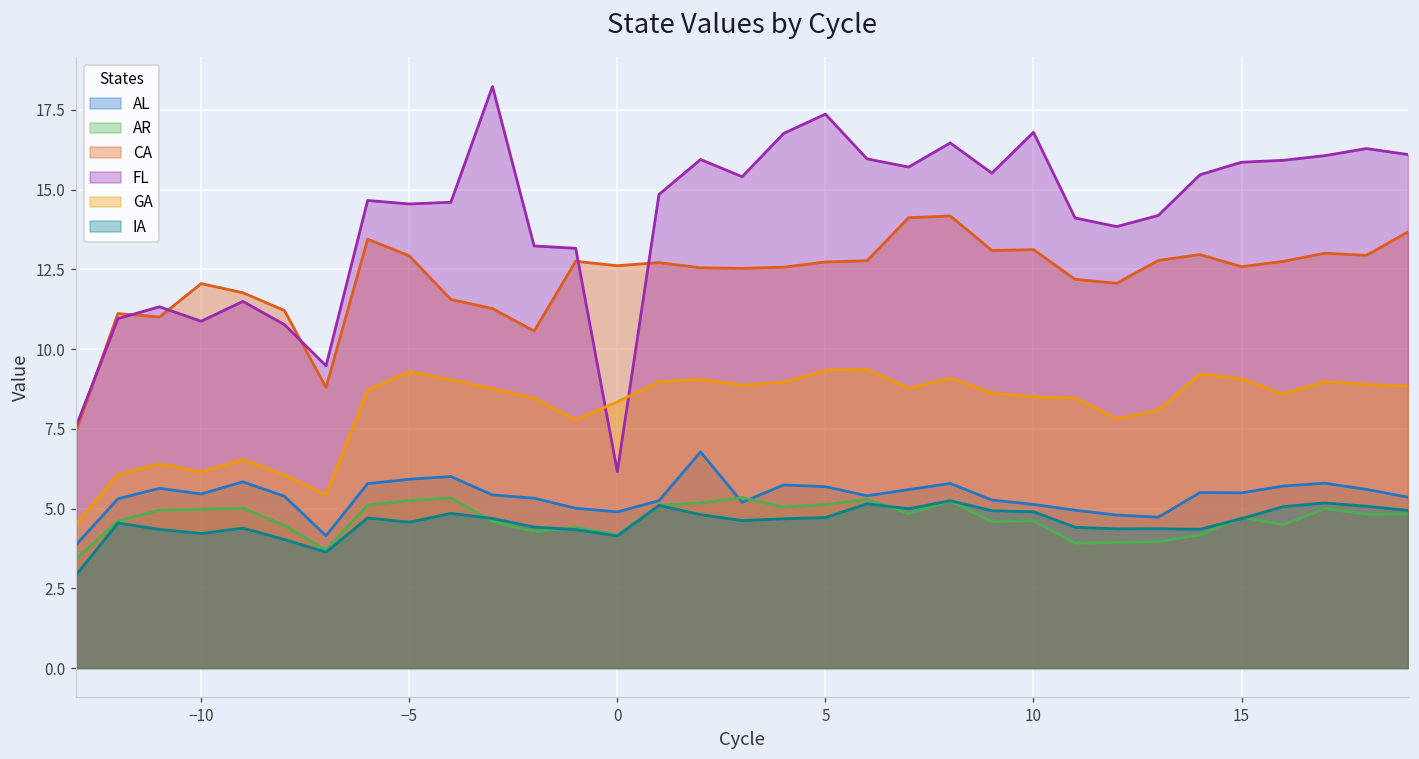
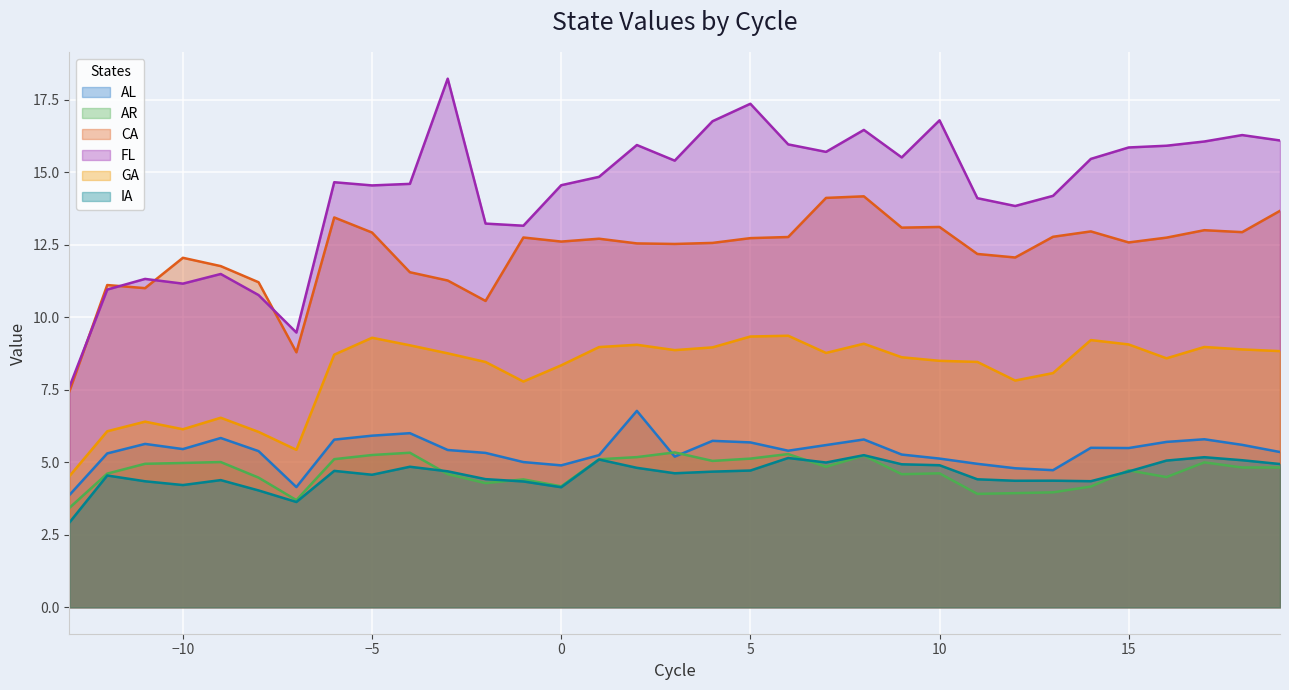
FL, −10: 10.9 -> 11.2
FL, 0: 6.2 -> 14.6
